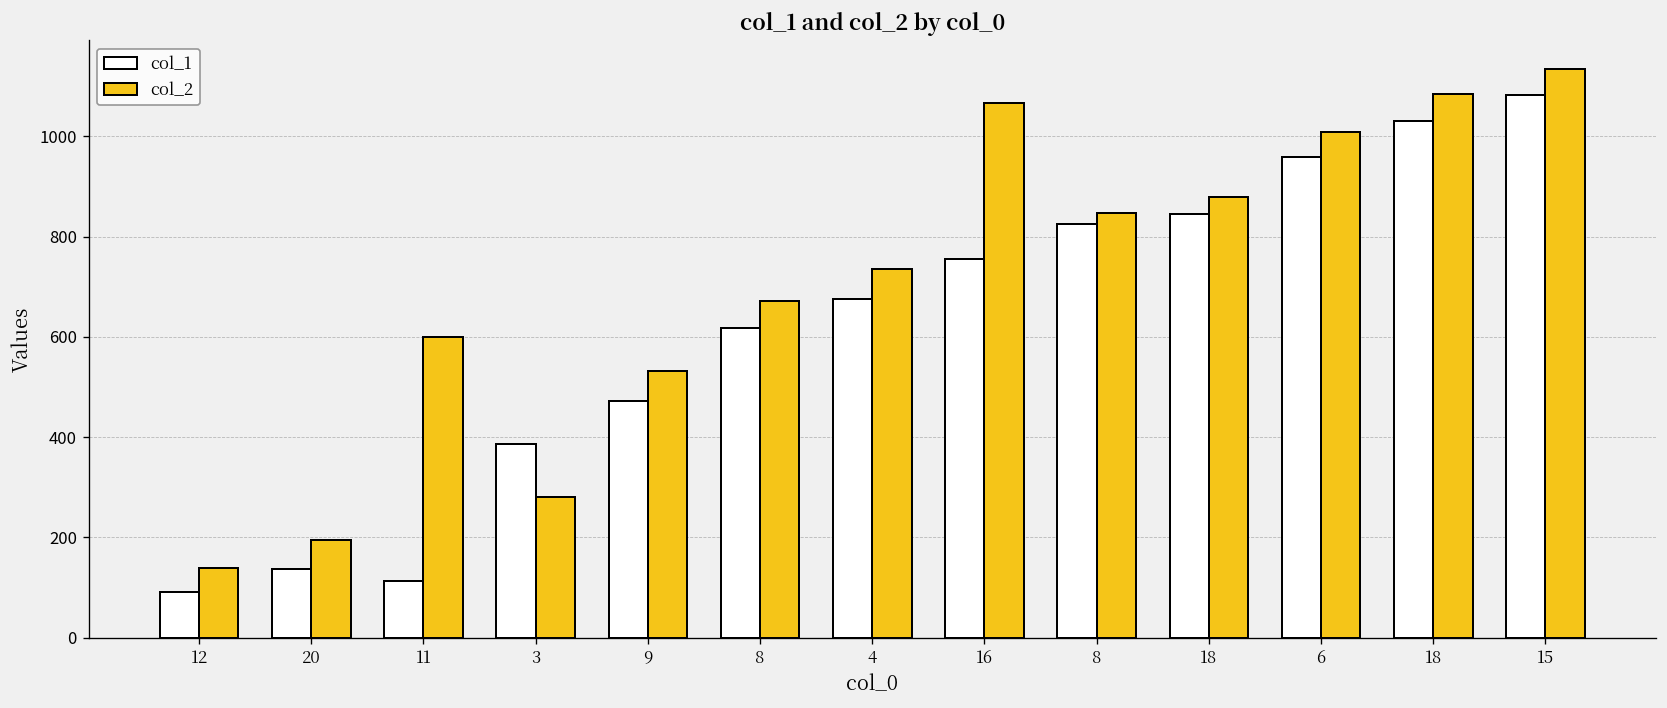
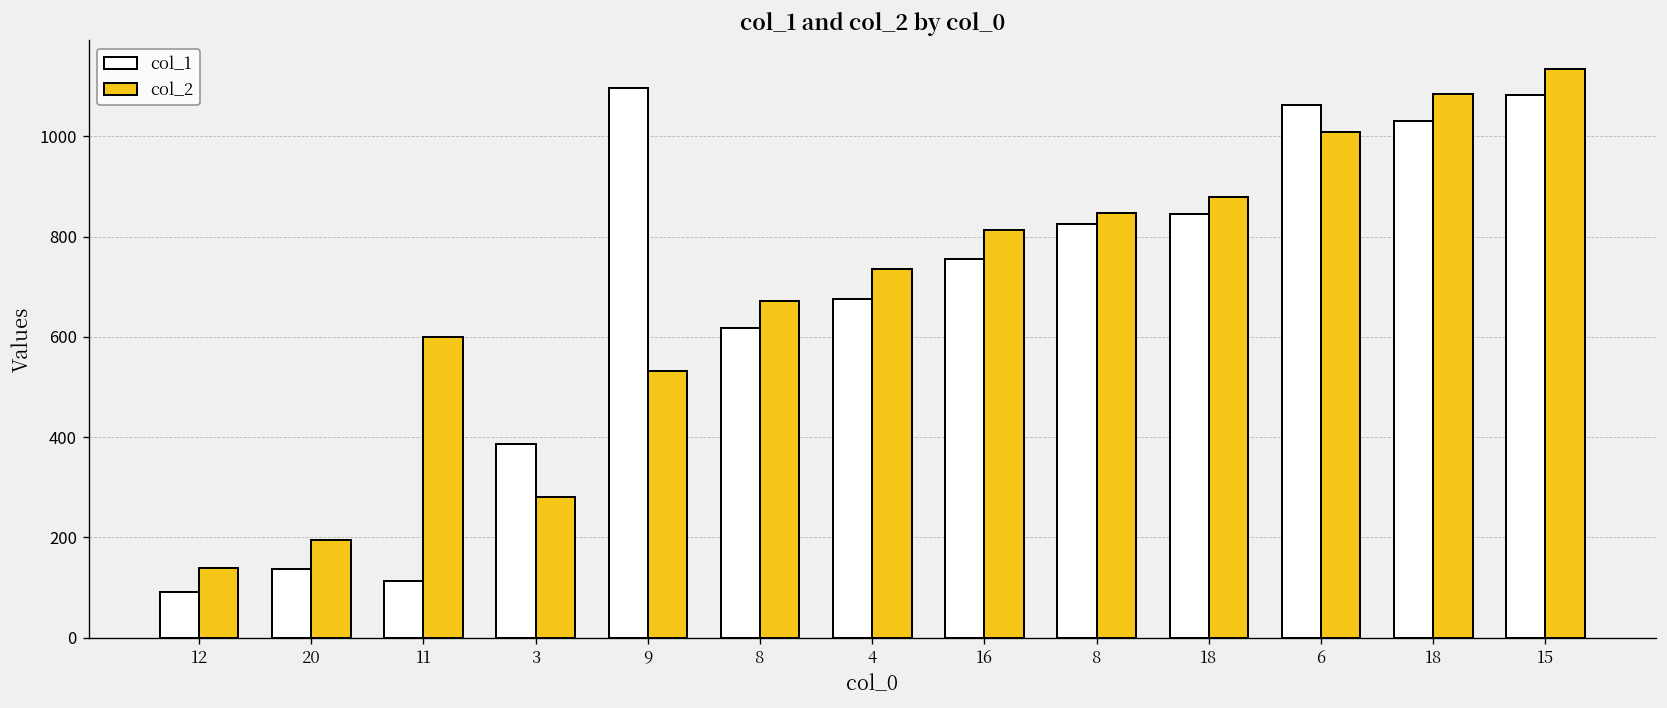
col_1, 9: 470 -> 1100
col_2, 16: 1070 -> 810
col_1, 6: 960 -> 1060
